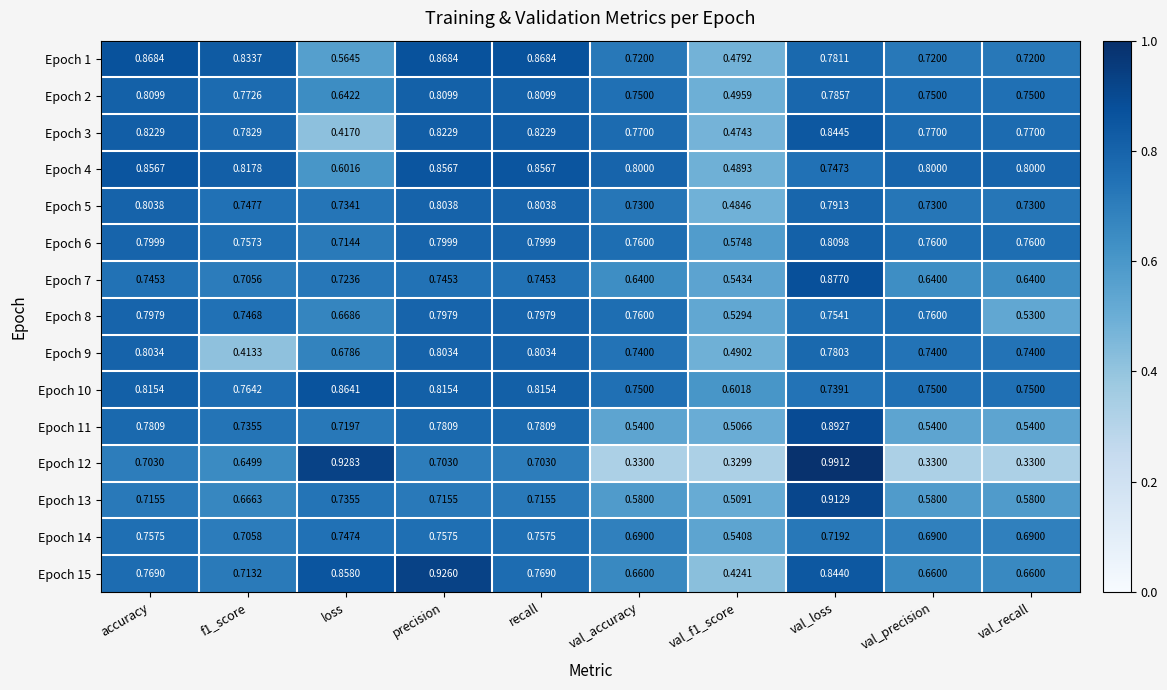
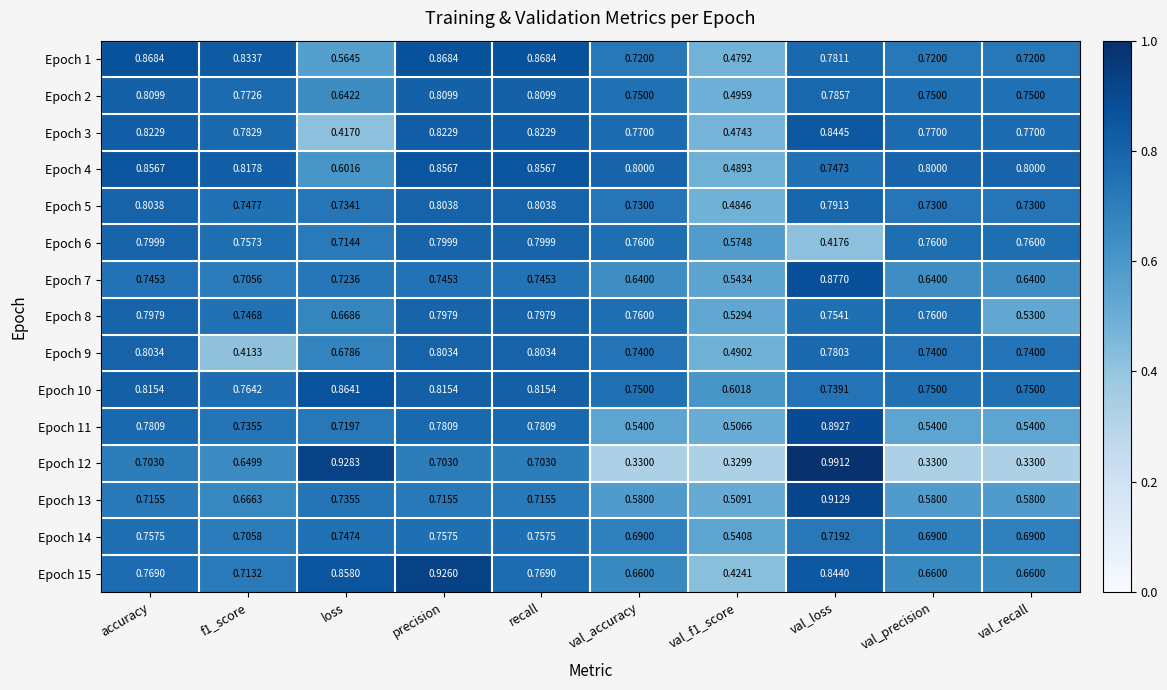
Epoch 6, val_loss: 0.8098 -> 0.4176
